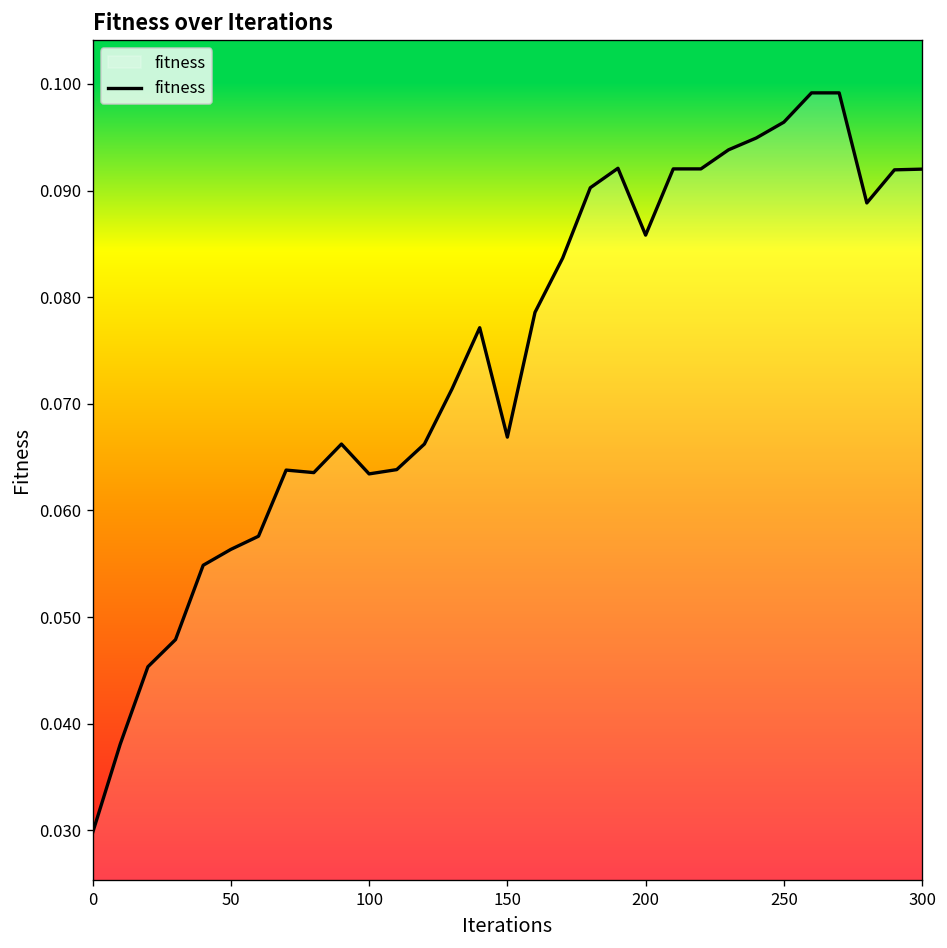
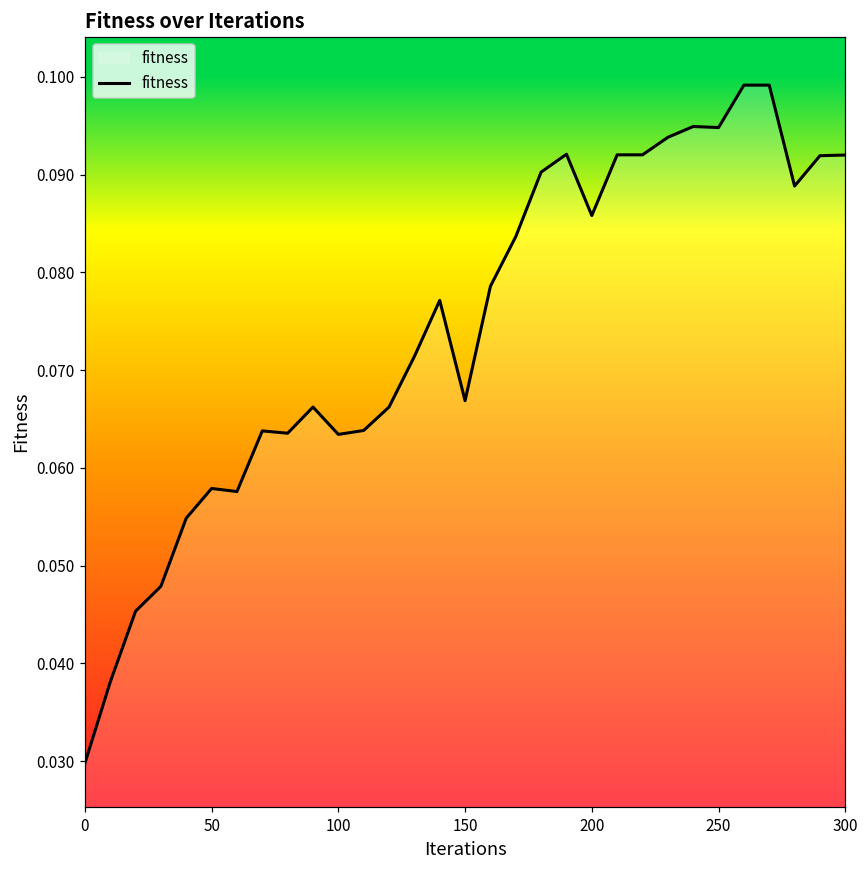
50: 0.056 -> 0.058
250: 0.096 -> 0.095
